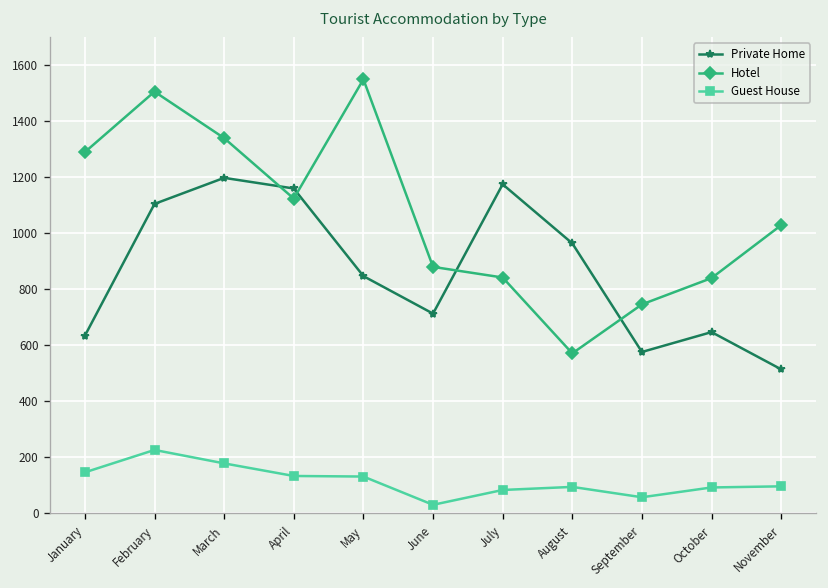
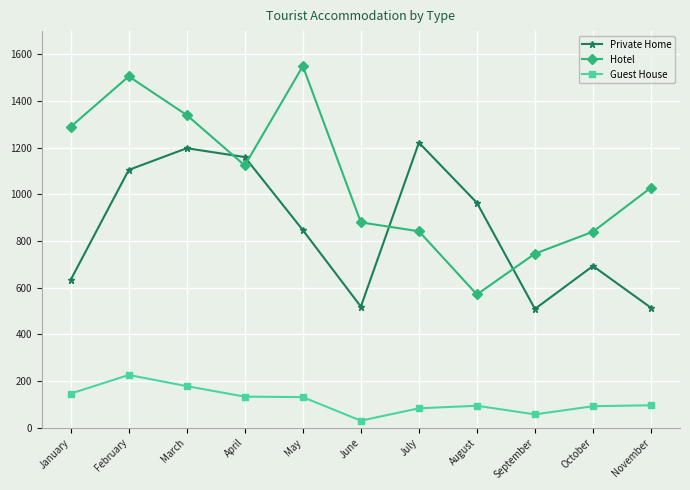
Private Home, June: 710 -> 520
Private Home, July: 1180 -> 1220
Private Home, September: 580 -> 510
Private Home, October: 650 -> 690
